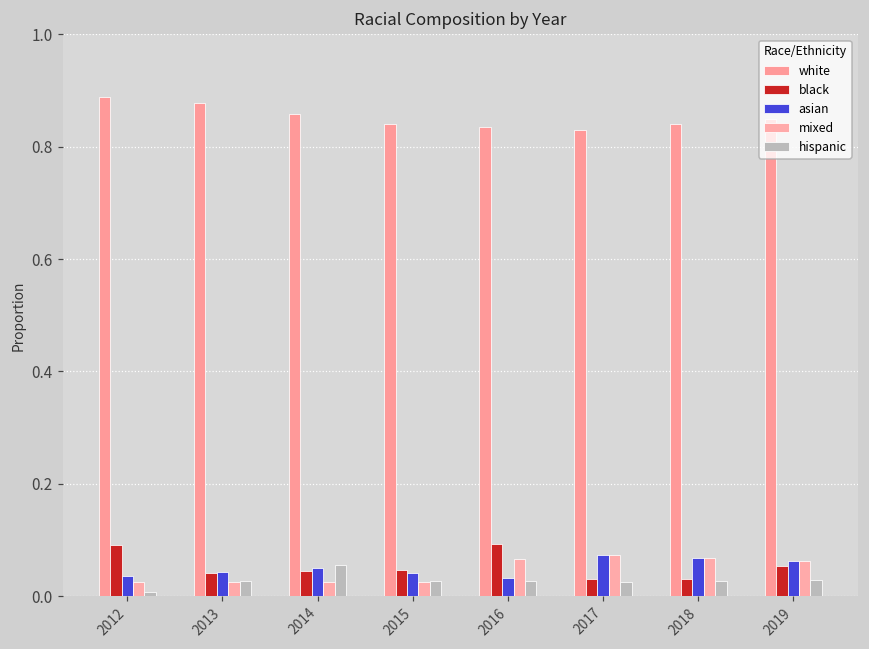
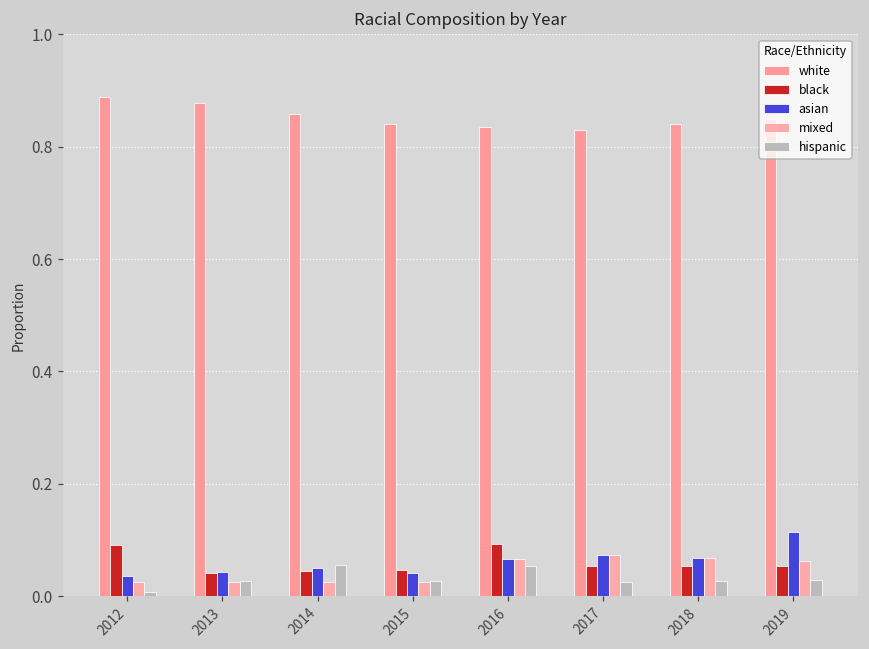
asian, 2016: 0.03 -> 0.07
hispanic, 2016: 0.03 -> 0.05
black, 2017: 0.03 -> 0.05
black, 2018: 0.03 -> 0.05
asian, 2019: 0.06 -> 0.11
